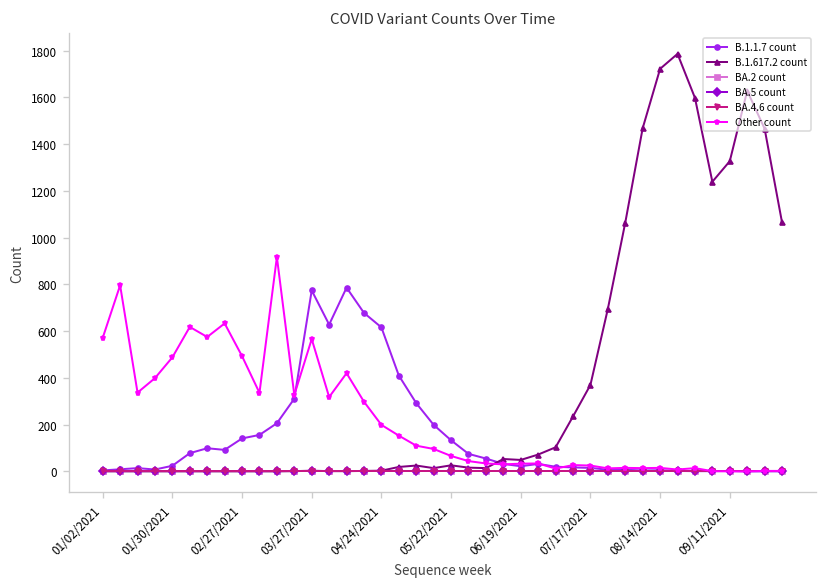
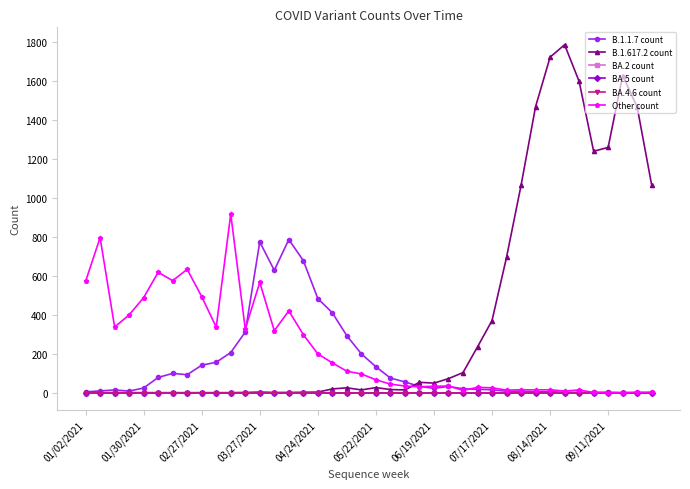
B.1.1.7 count, 04/24/2021: 620 -> 480
B.1.617.2 count, 09/11/2021: 1330 -> 1260
